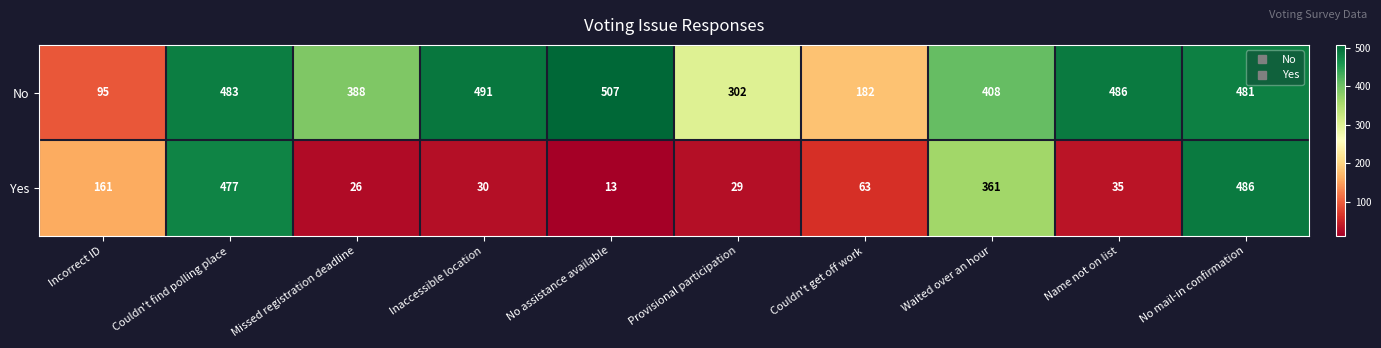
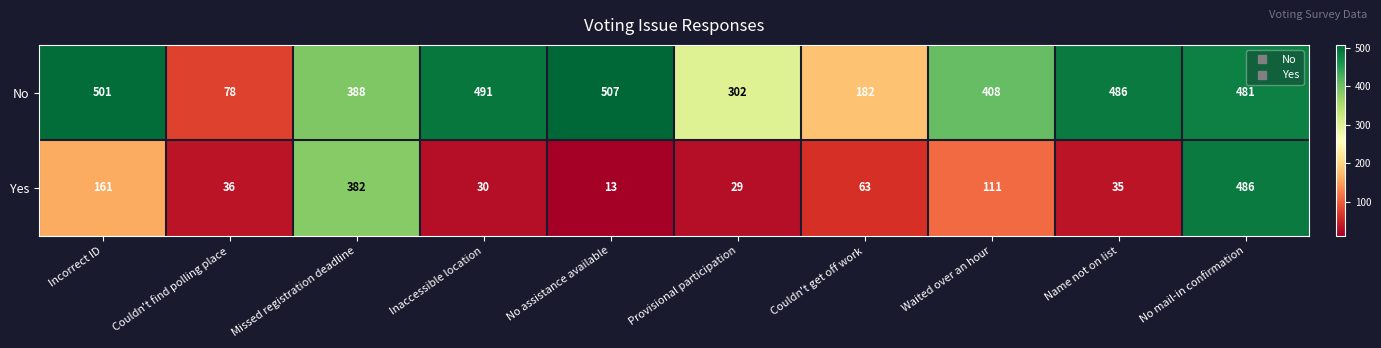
No, Incorrect ID: 95 -> 501
No, Couldn't find polling place: 483 -> 78
Yes, Couldn't find polling place: 477 -> 36
Yes, Missed registration deadline: 26 -> 382
Yes, Waited over an hour: 361 -> 111
